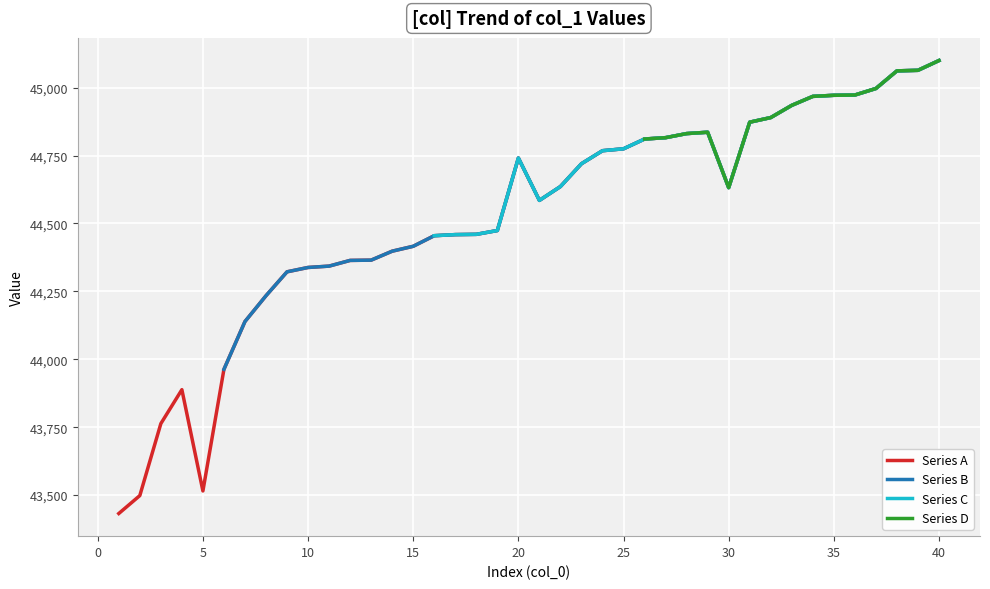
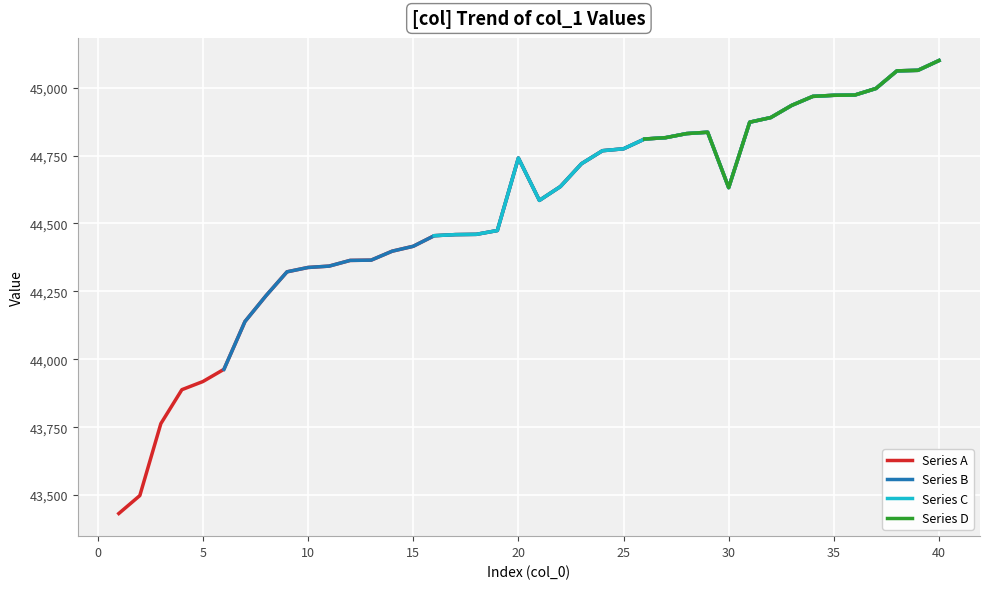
Series A, 5: 43,520 -> 43,920
